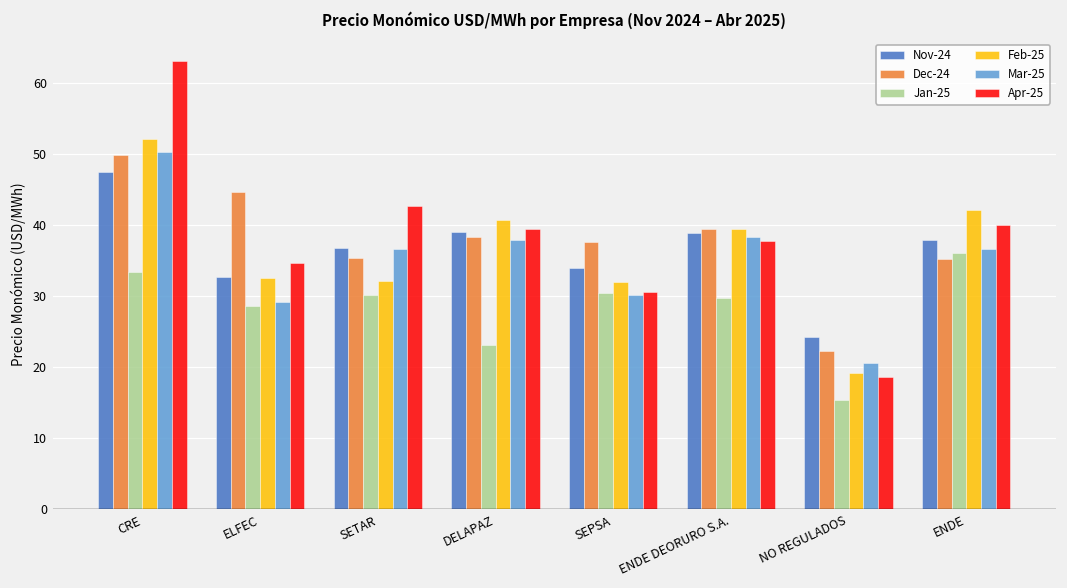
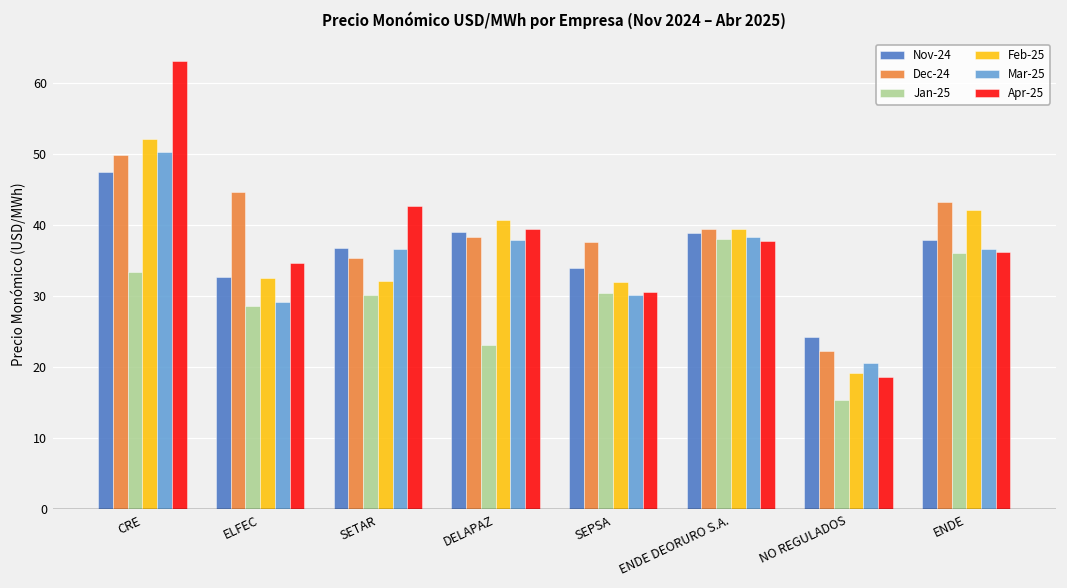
Jan-25, ENDE DEORURO S.A.: 30 -> 38
Dec-24, ENDE: 35 -> 43
Apr-25, ENDE: 40 -> 36
